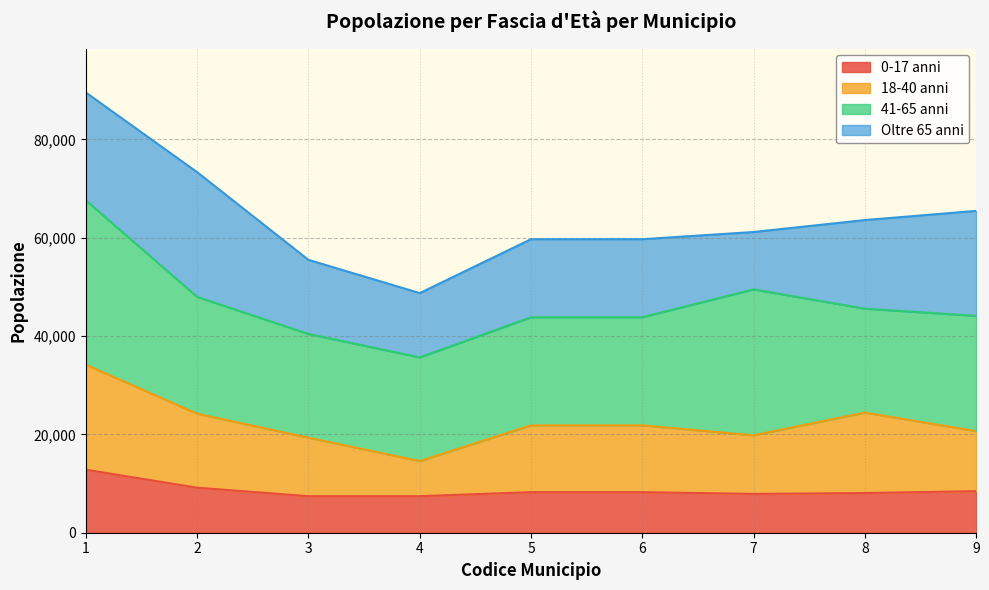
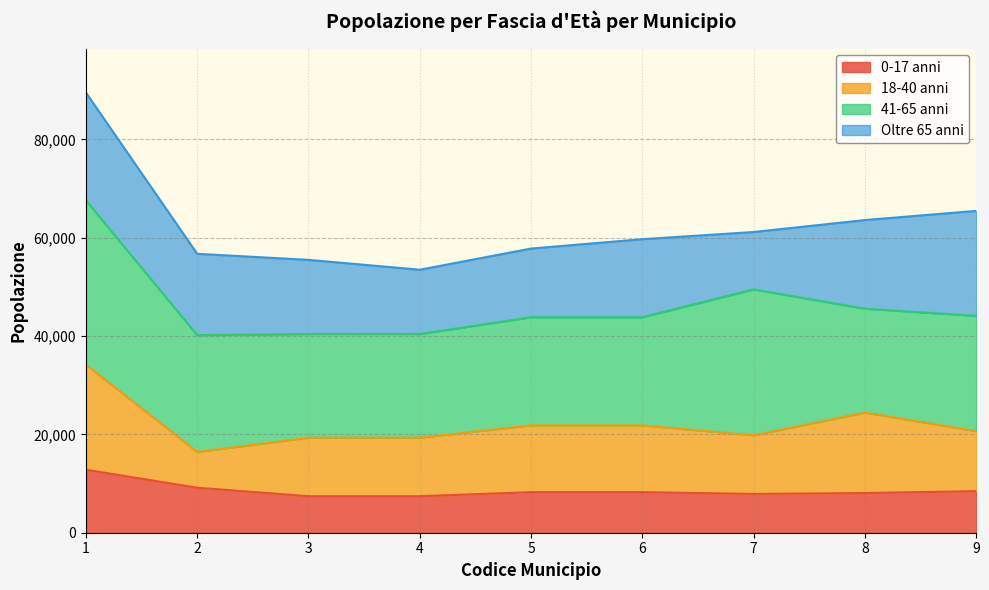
18-40 anni, 2: 15,000 -> 7,000
Oltre 65 anni, 2: 25,000 -> 17,000
18-40 anni, 4: 7,000 -> 12,000
Oltre 65 anni, 5: 16,000 -> 14,000
